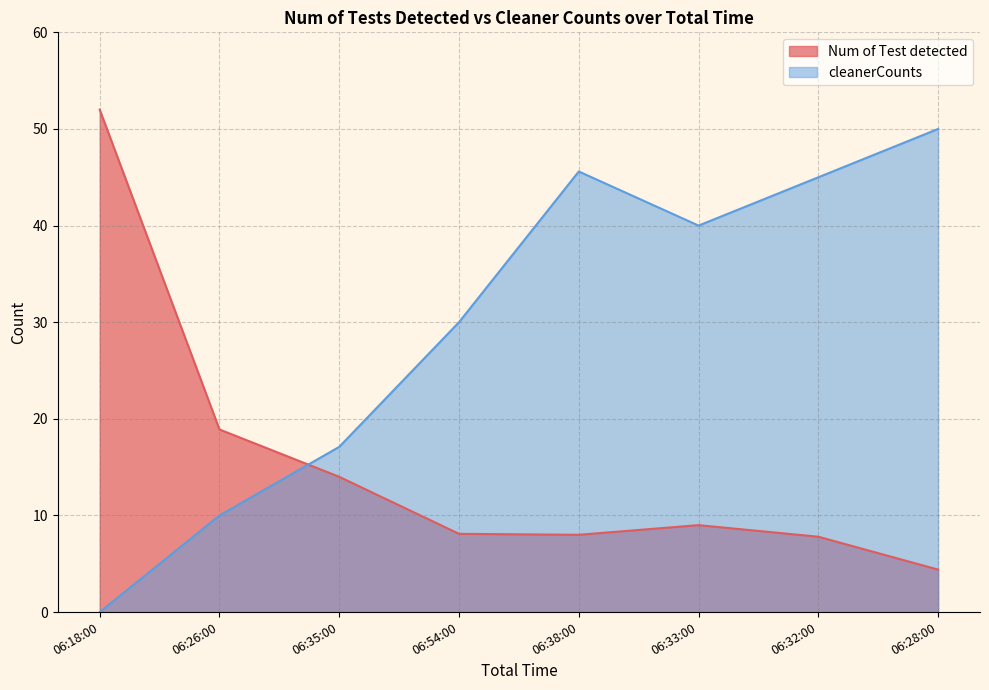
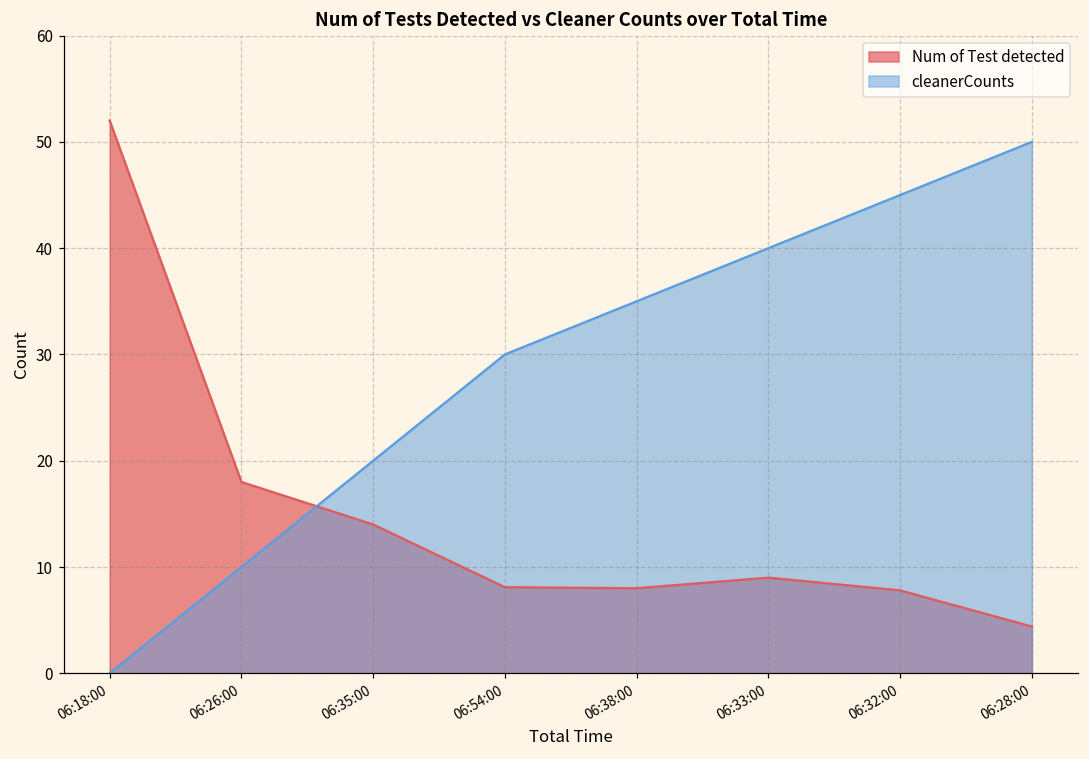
Num of Test detected, 06:26:00: 19 -> 18
cleanerCounts, 06:35:00: 17 -> 20
cleanerCounts, 06:38:00: 46 -> 35
